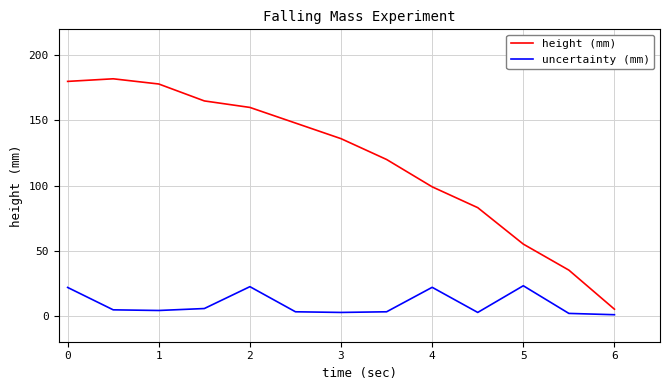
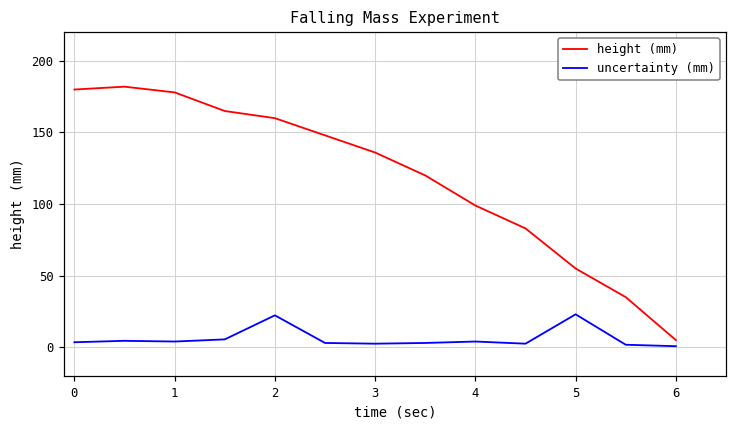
uncertainty (mm), 0: 22 -> 4
uncertainty (mm), 4: 22 -> 4
